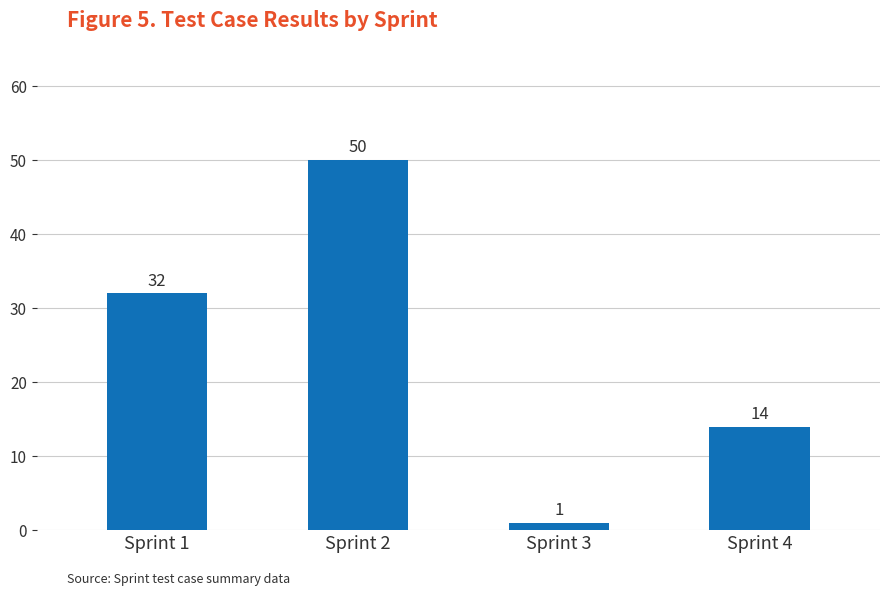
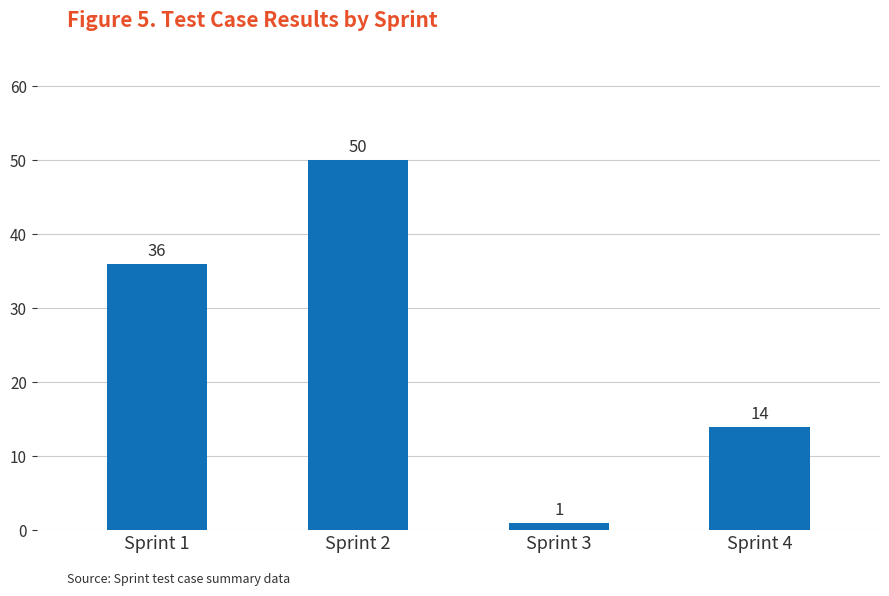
Sprint 1: 32 -> 36
